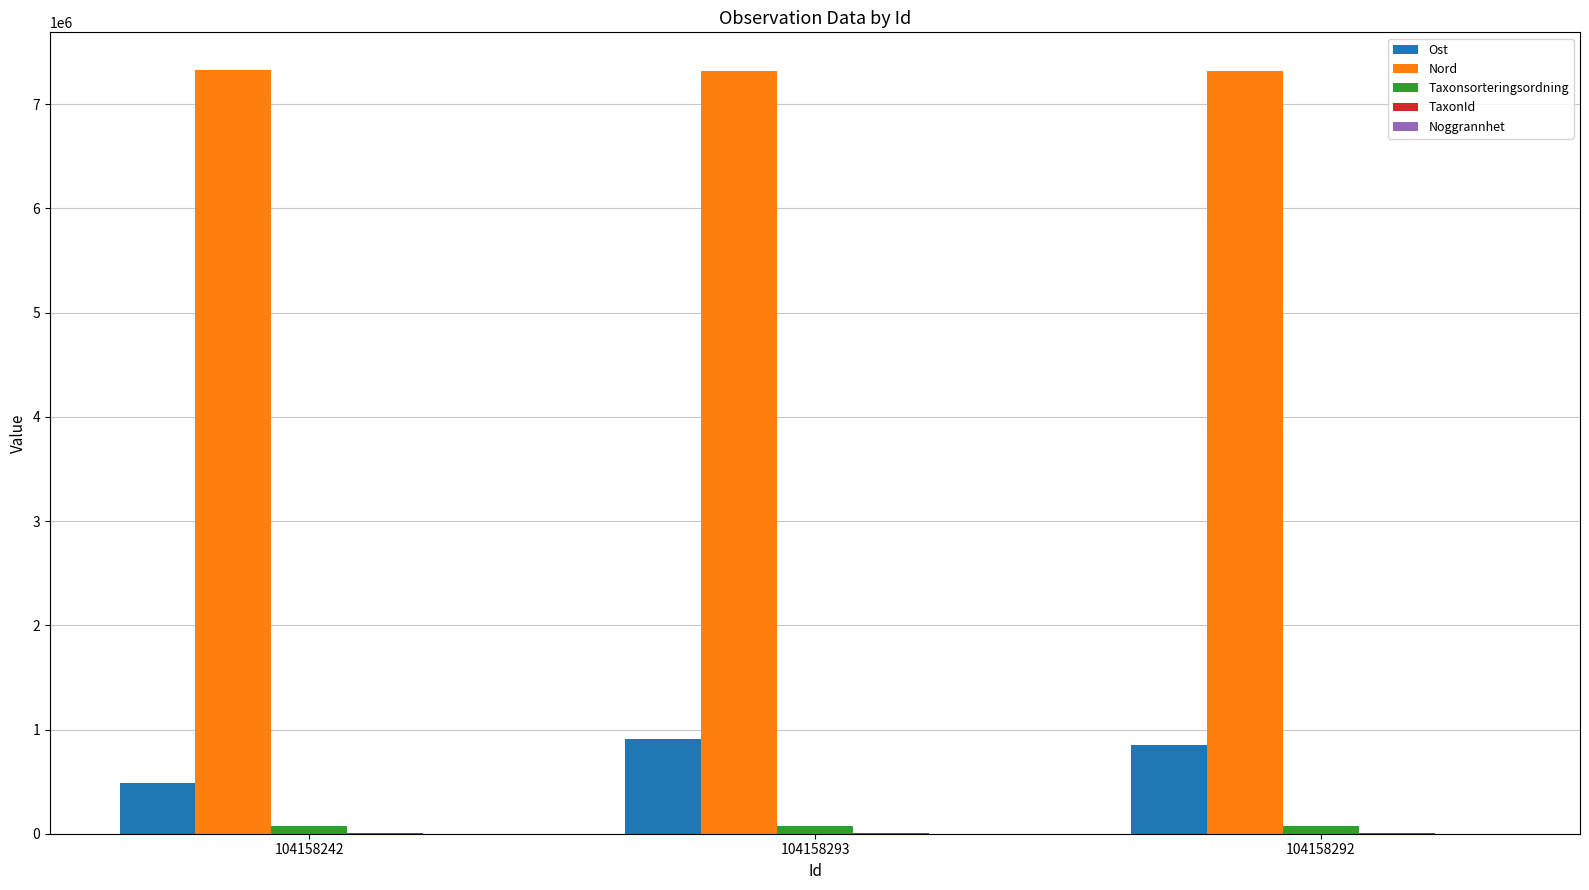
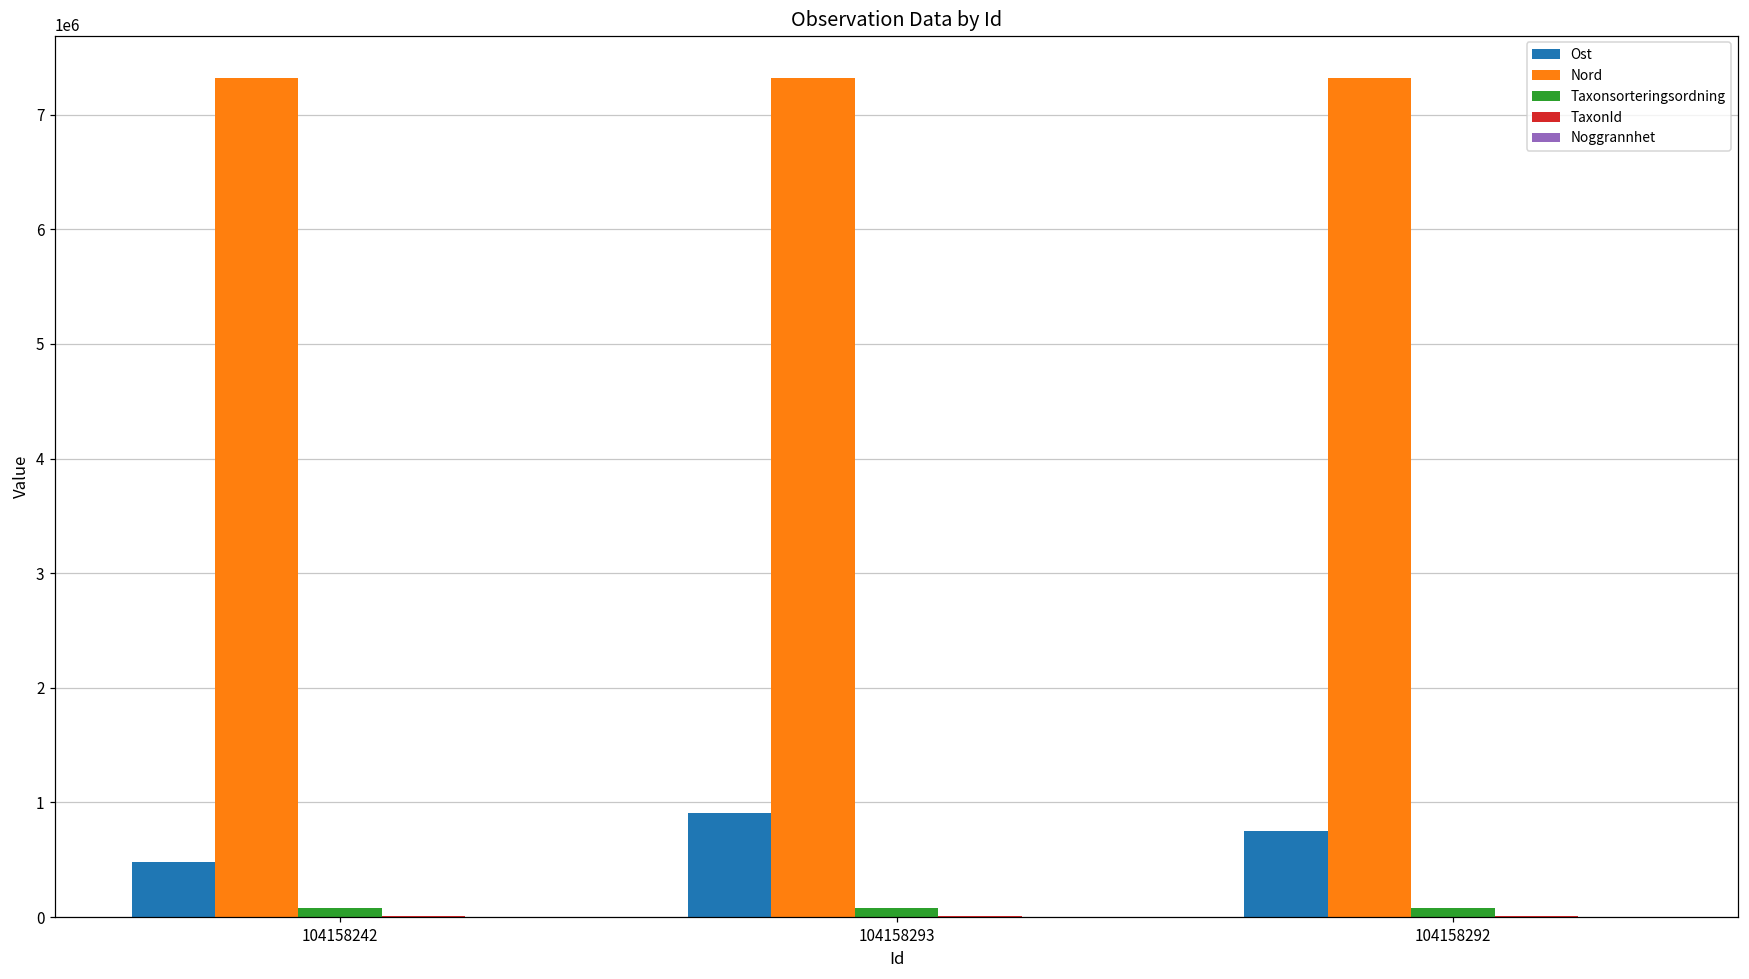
Ost, 104158292: 850000 -> 750000
